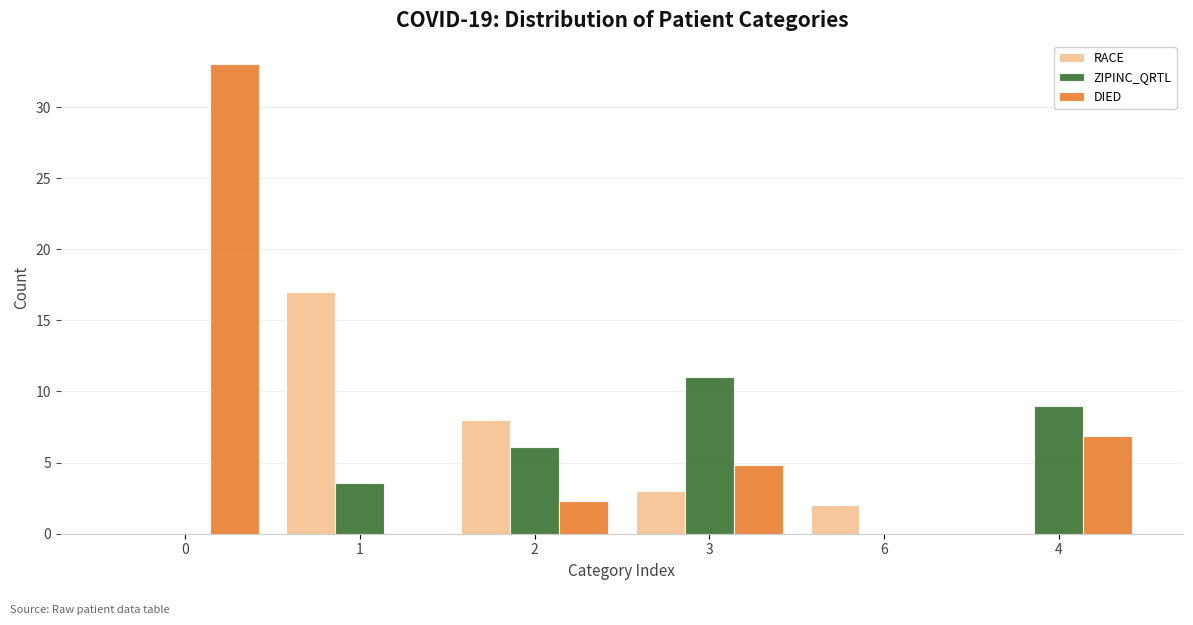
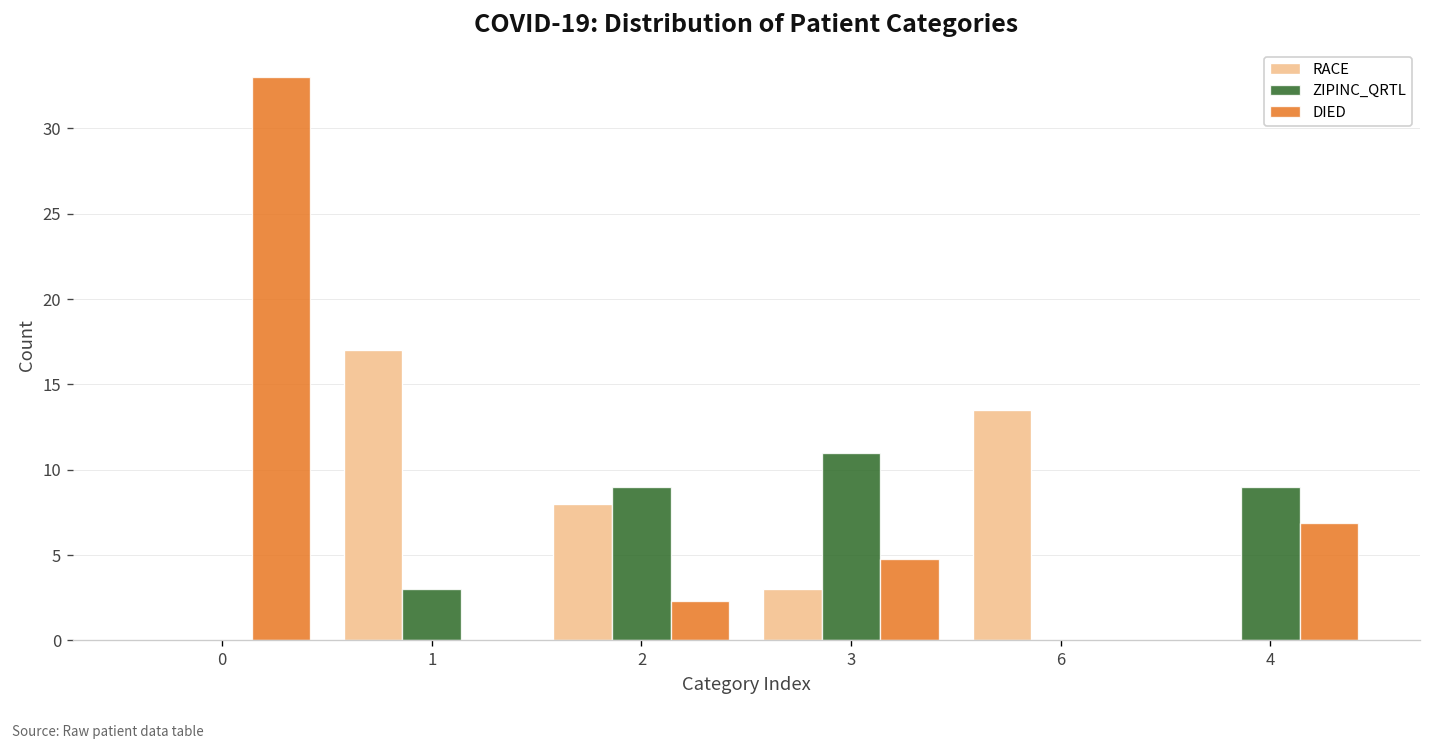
ZIPINC_QRTL, 1: 3.6 -> 3.0
ZIPINC_QRTL, 2: 6.1 -> 9.0
RACE, 6: 2.0 -> 13.5
